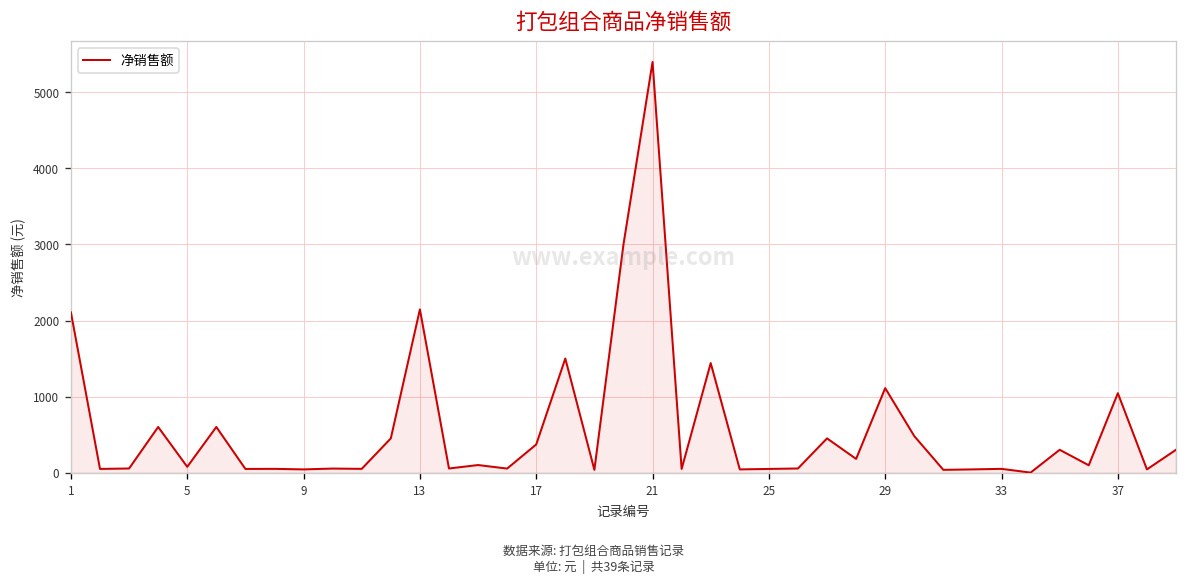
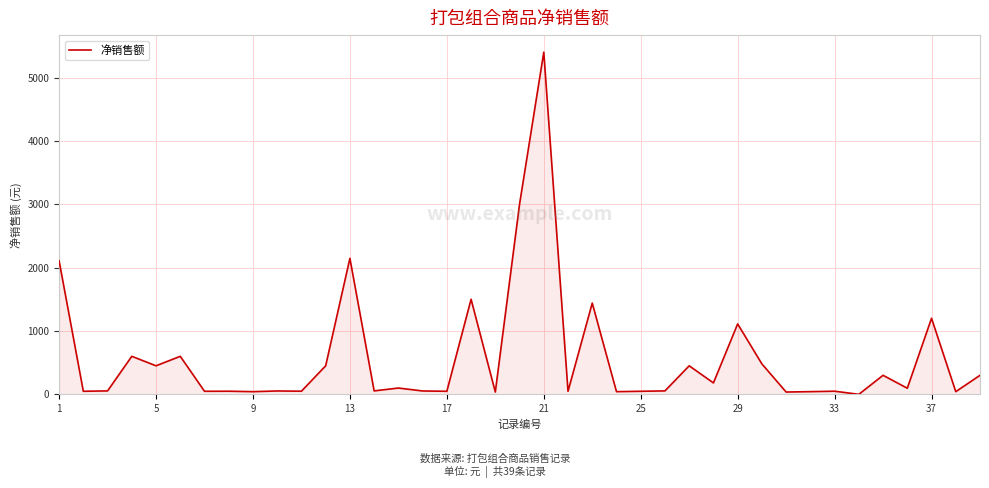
5: 100 -> 500
17: 400 -> 0
37: 1000 -> 1200
